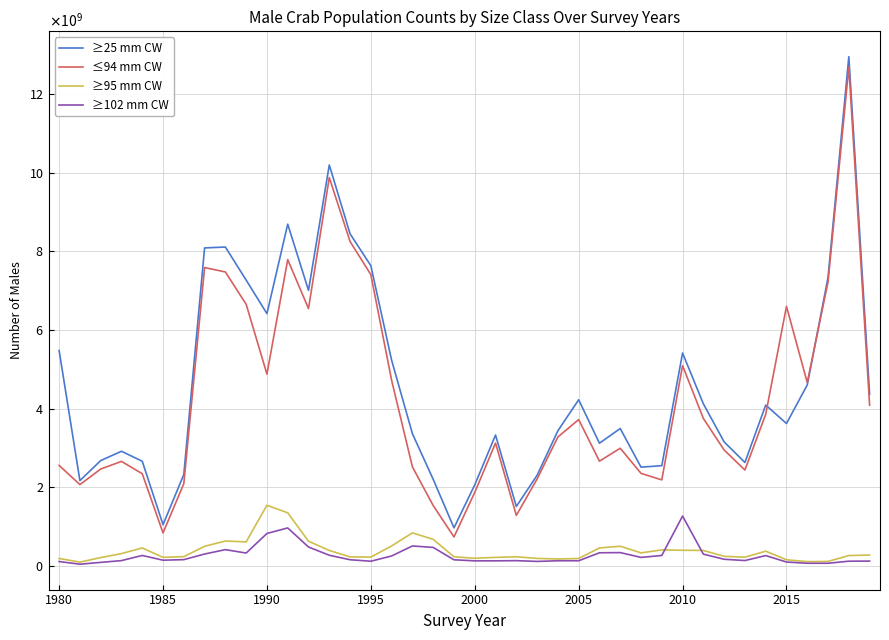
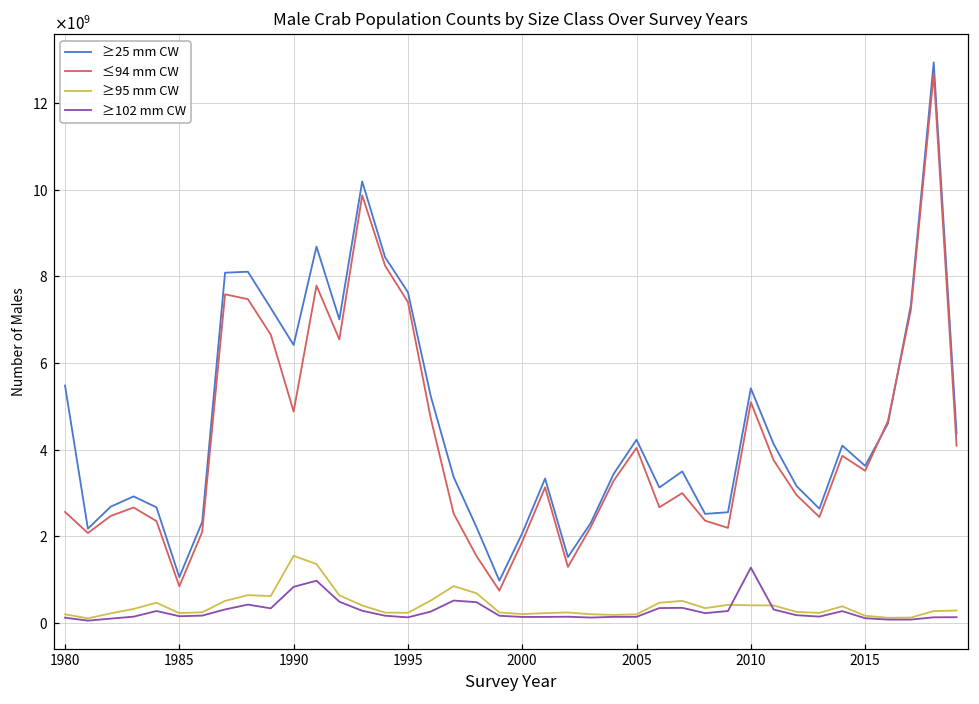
≤94 mm CW, 2005: 3700000000 -> 4000000000
≤94 mm CW, 2015: 6600000000 -> 3500000000
